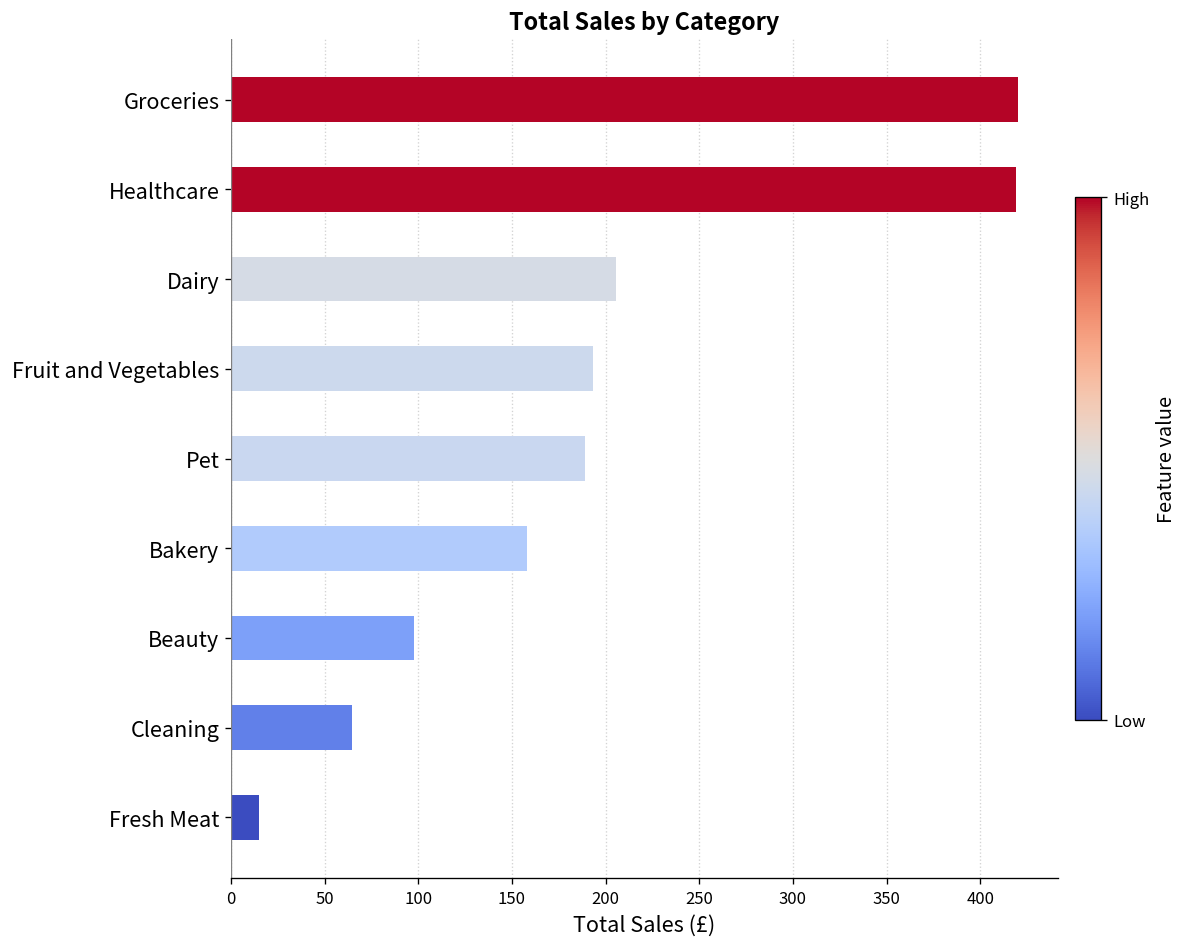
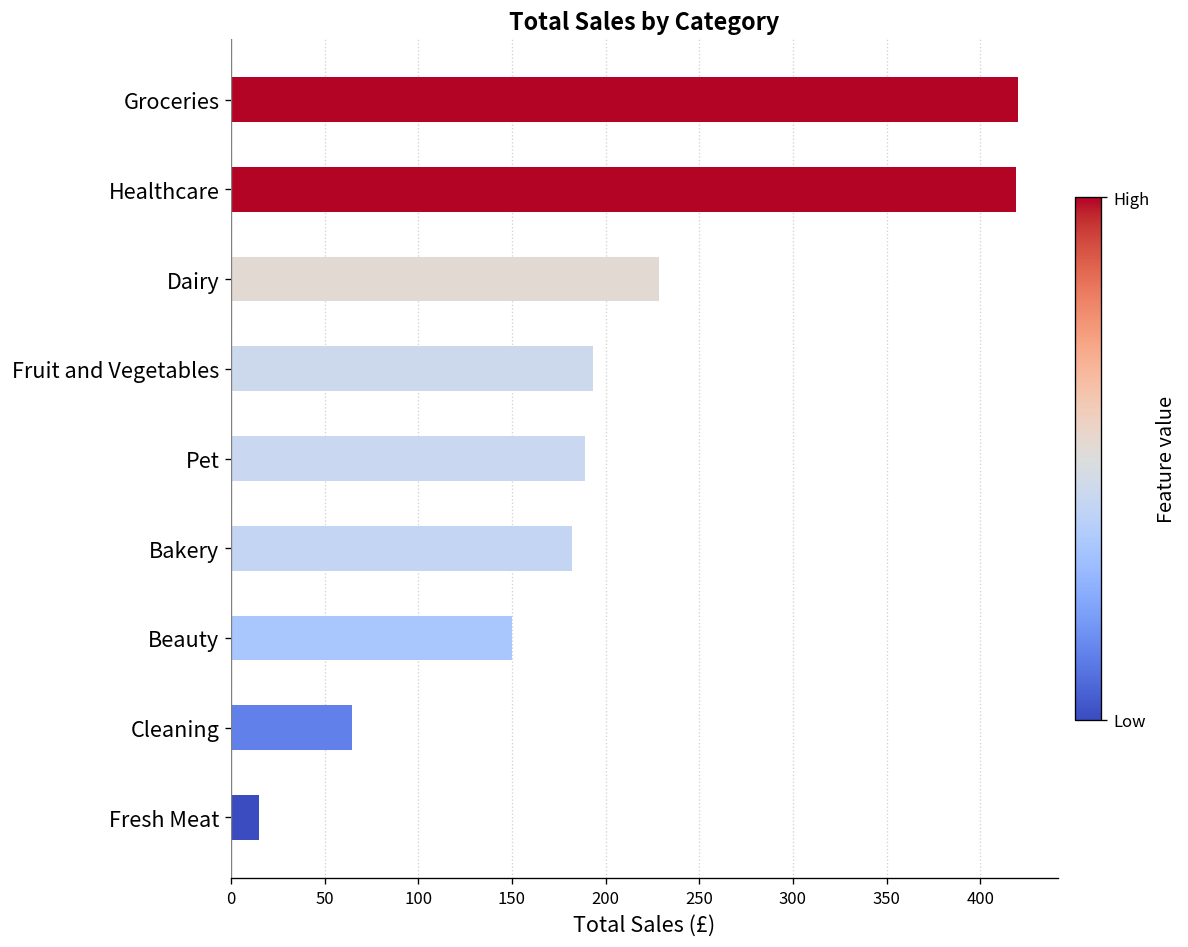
Dairy: 205 -> 229
Bakery: 158 -> 182
Beauty: 98 -> 150
